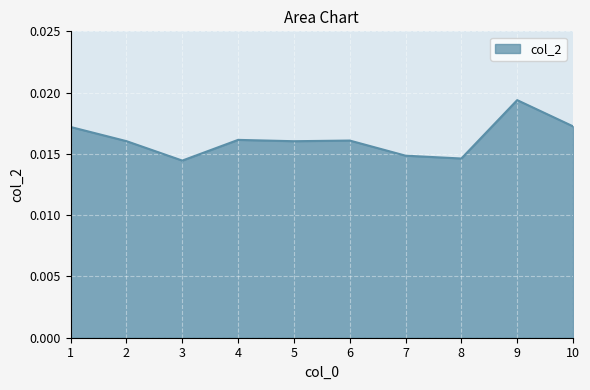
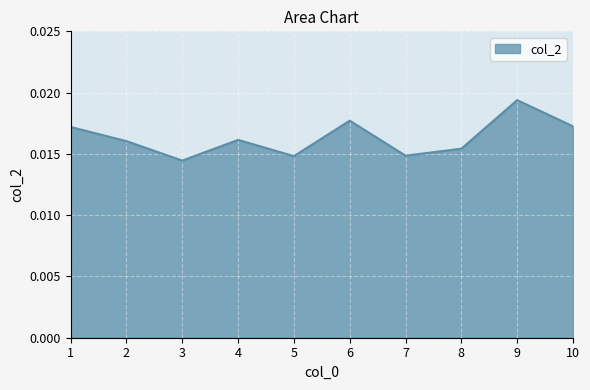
5: 0.0160 -> 0.0148
6: 0.0161 -> 0.0177
8: 0.0146 -> 0.0154
